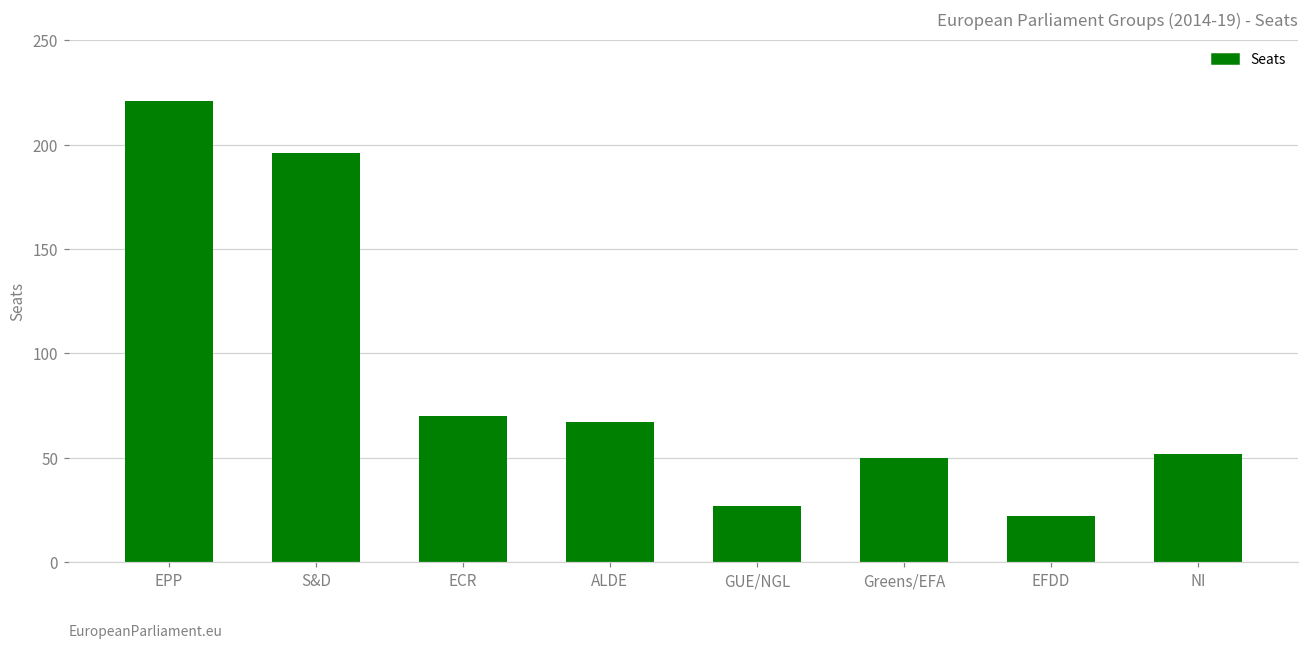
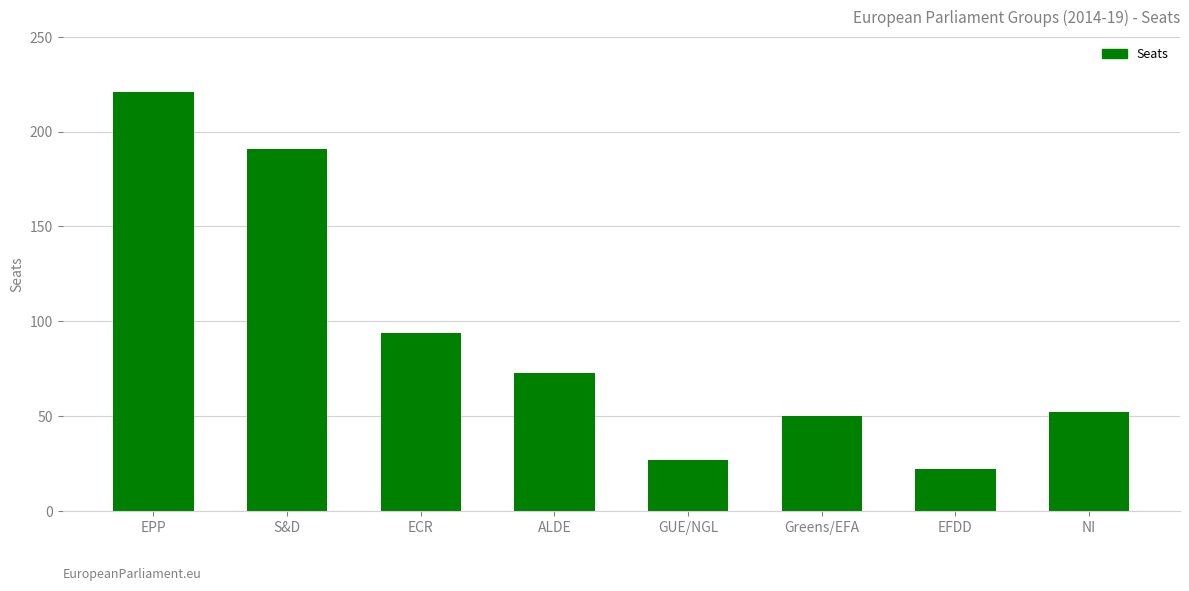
S&D: 196 -> 191
ECR: 70 -> 94
ALDE: 67 -> 73
